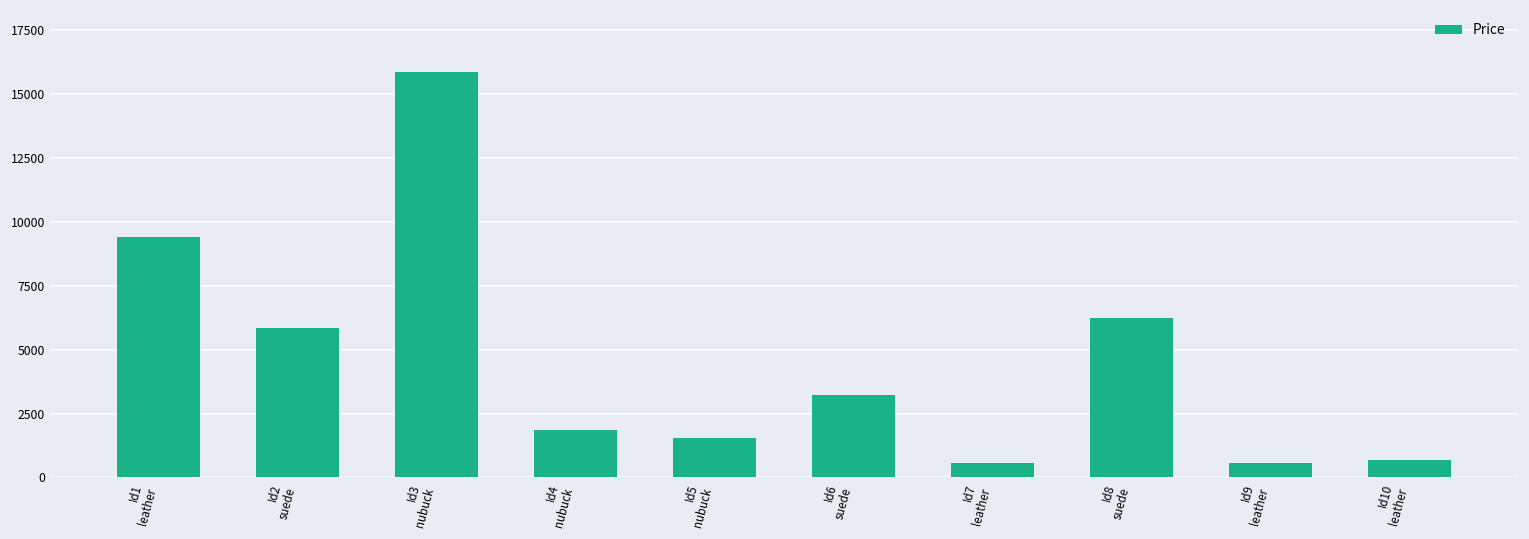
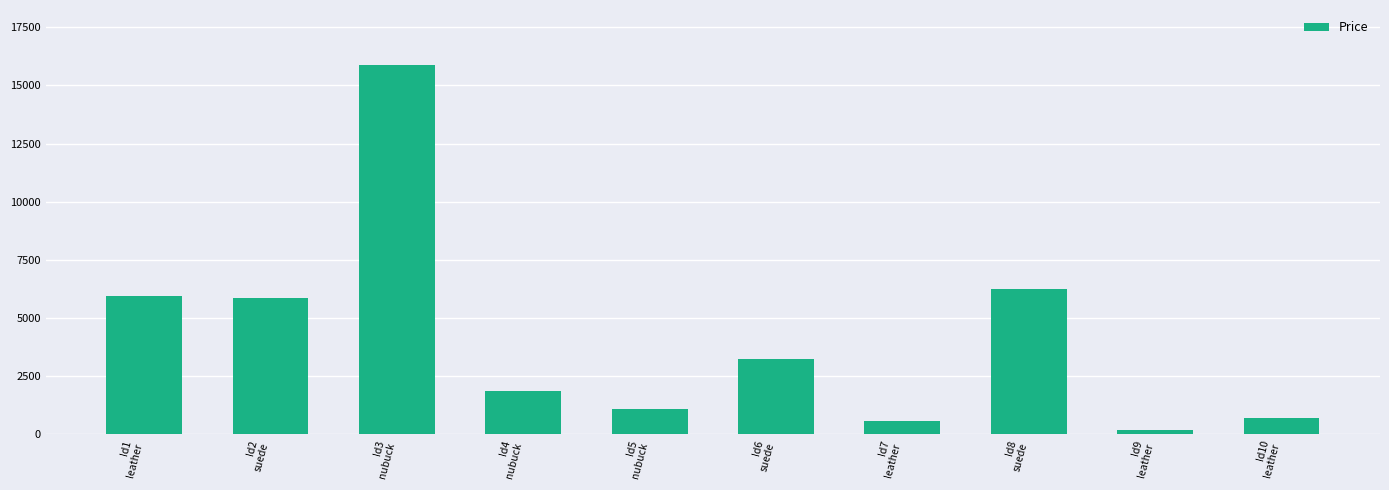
Id1 leather: 9400 -> 5900
Id5 nubuck: 1500 -> 1100
Id9 leather: 600 -> 200
